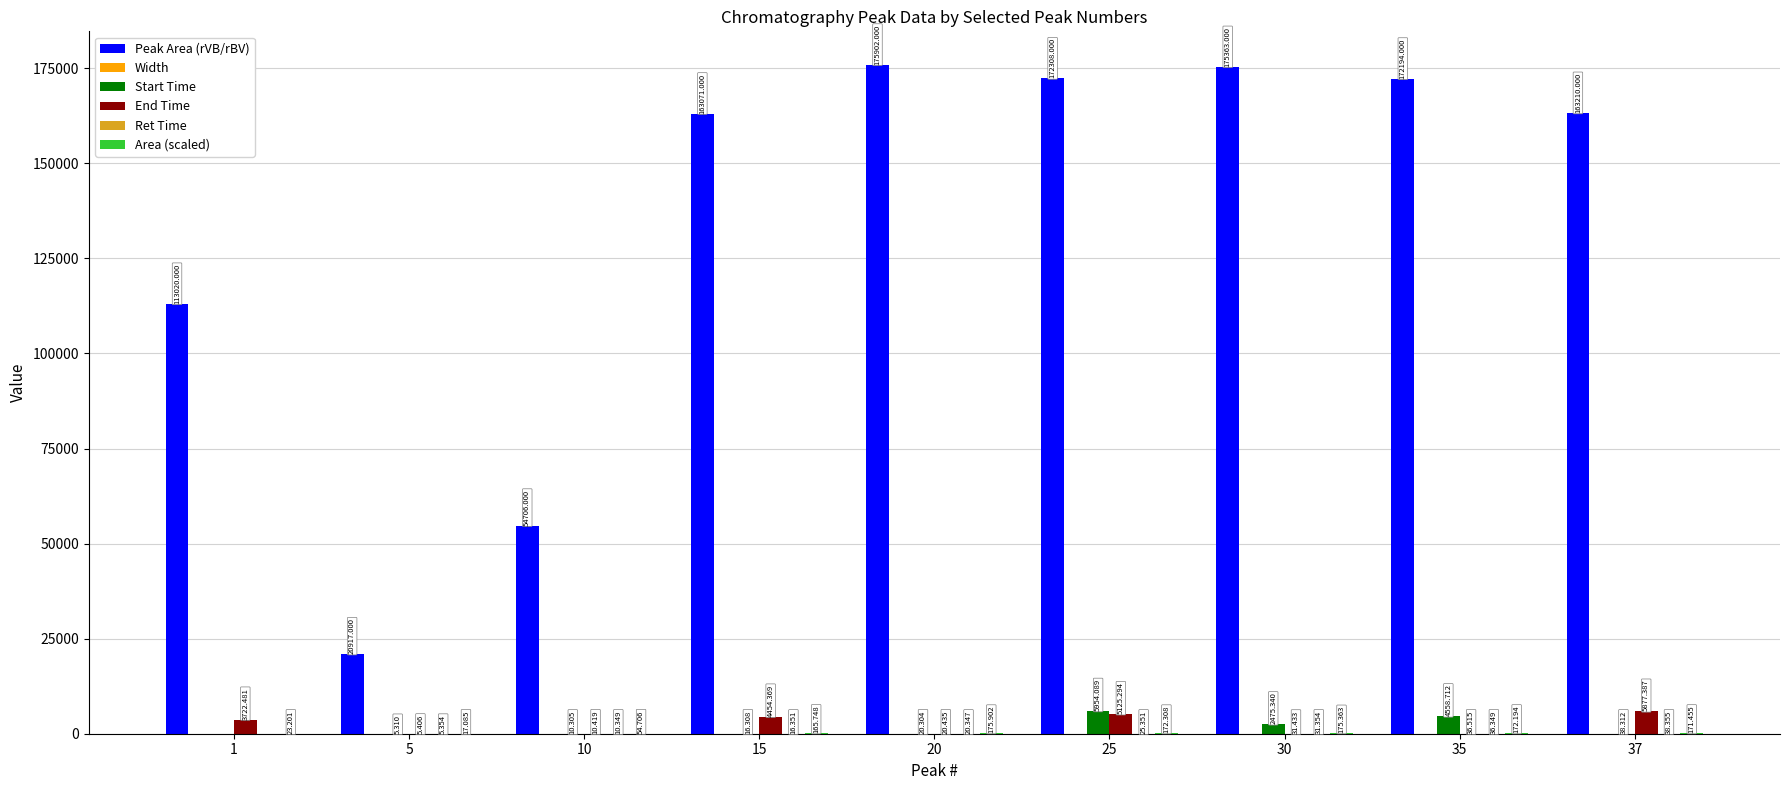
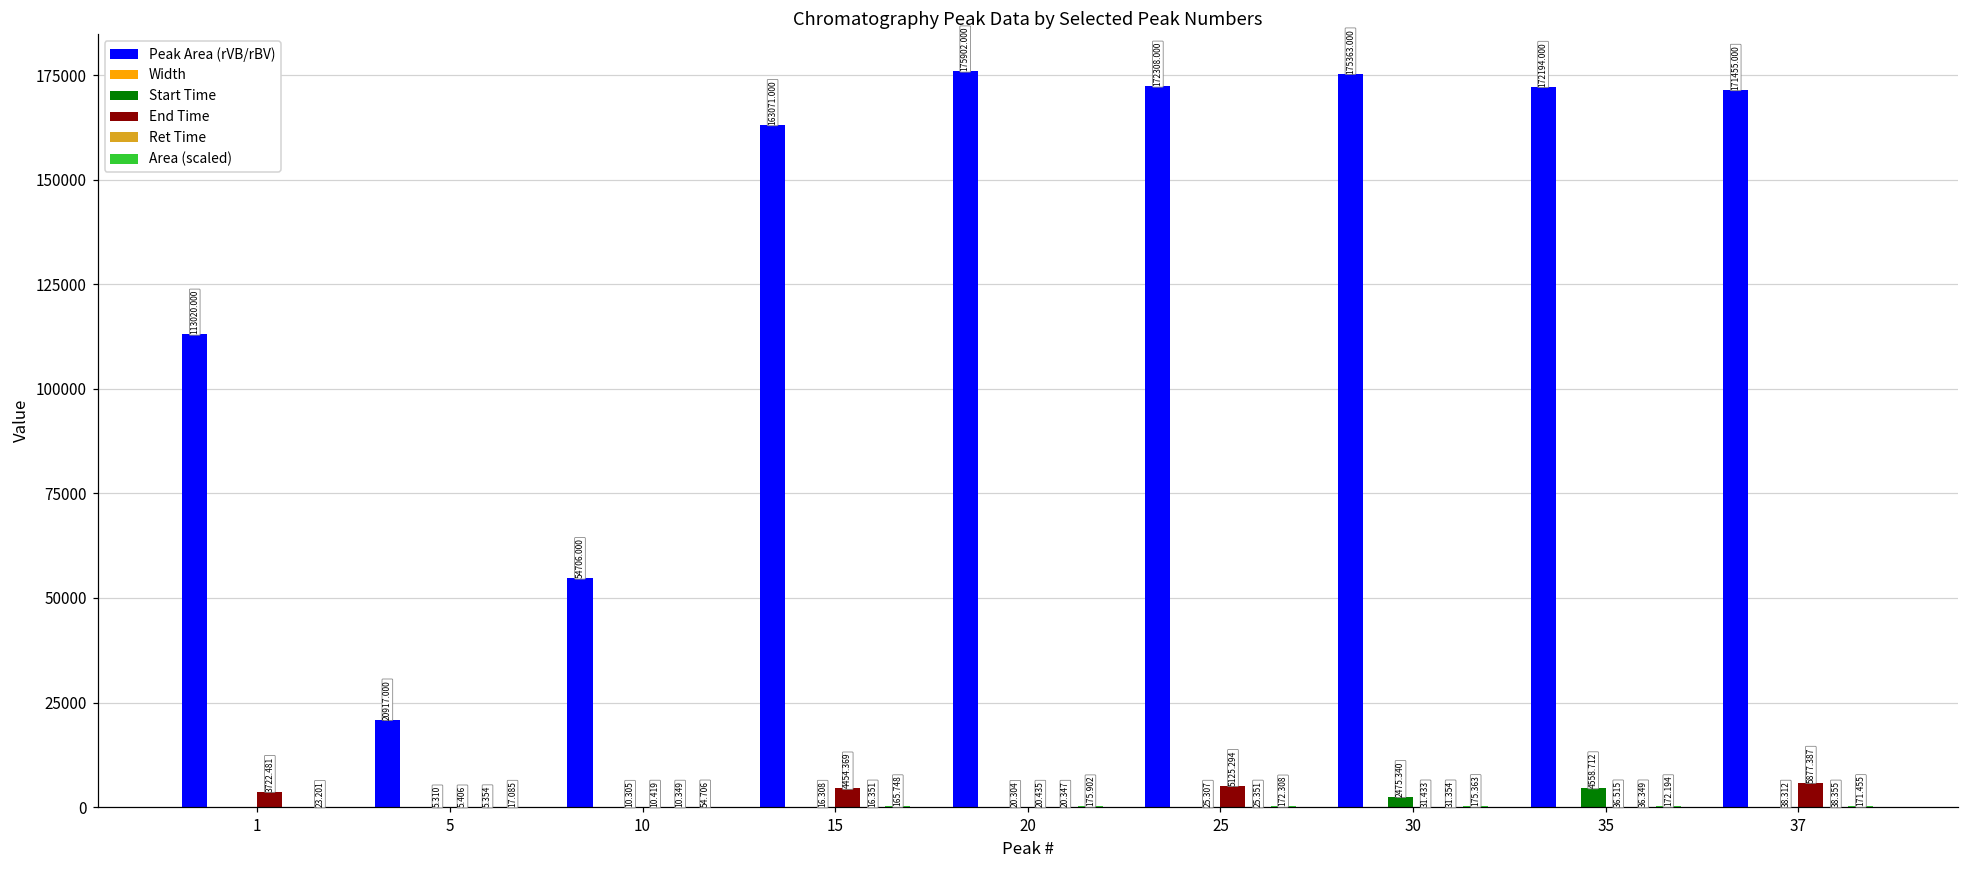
Start Time, 25: 5954.089 -> 25.307
Peak Area (rVB/rBV), 37: 163210.000 -> 171455.000
